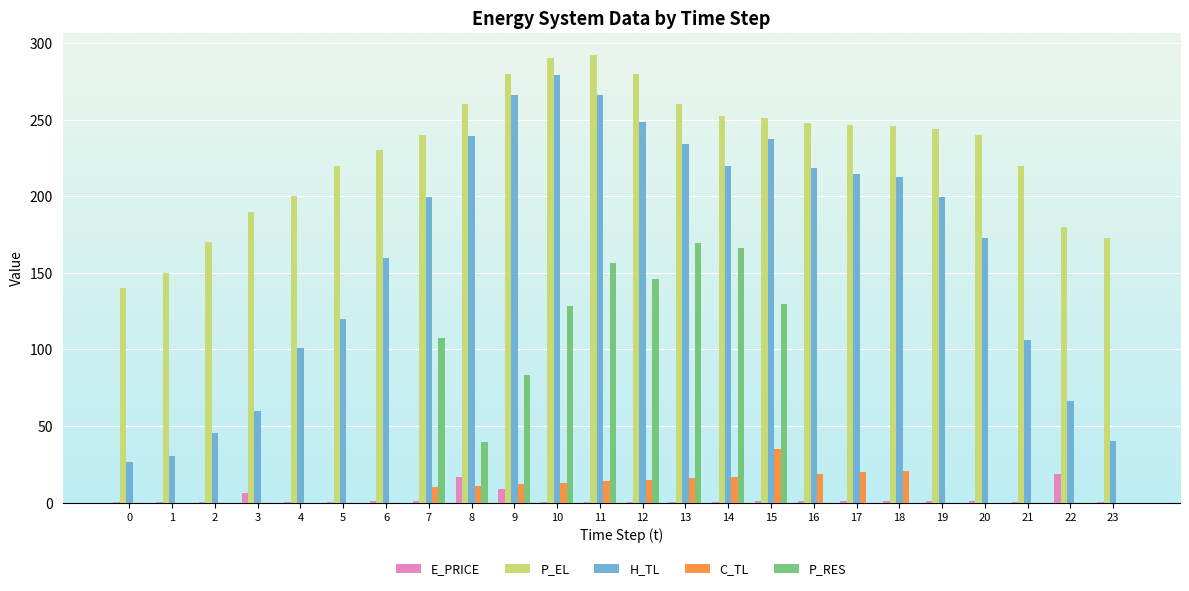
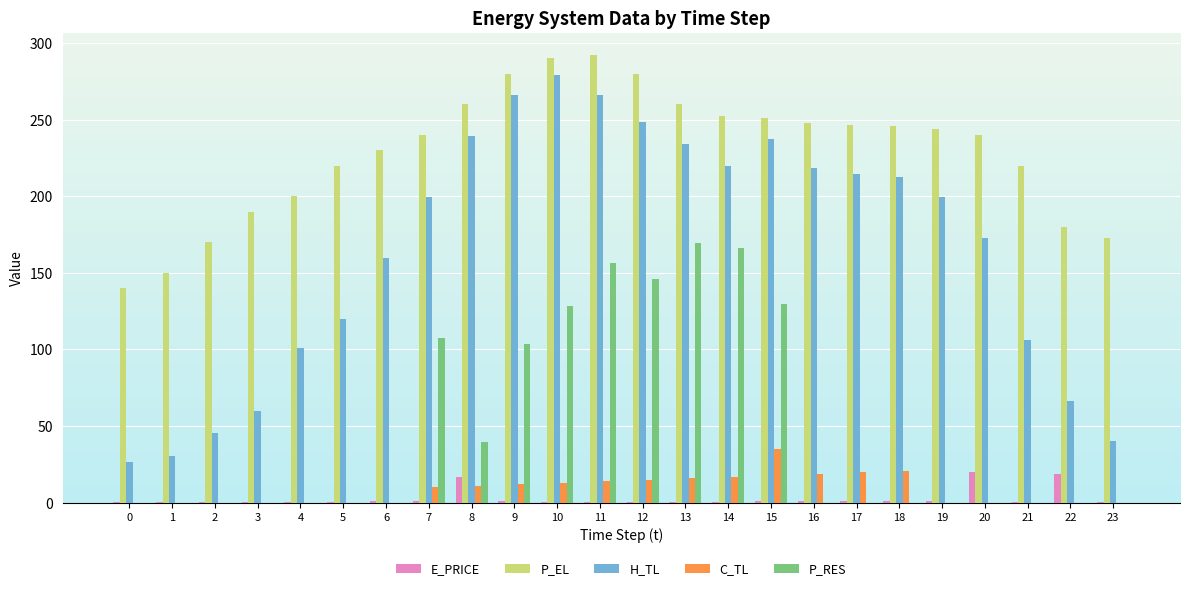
E_PRICE, 3: 6 -> 0
E_PRICE, 9: 9 -> 1
P_RES, 9: 83 -> 103
E_PRICE, 20: 1 -> 20
